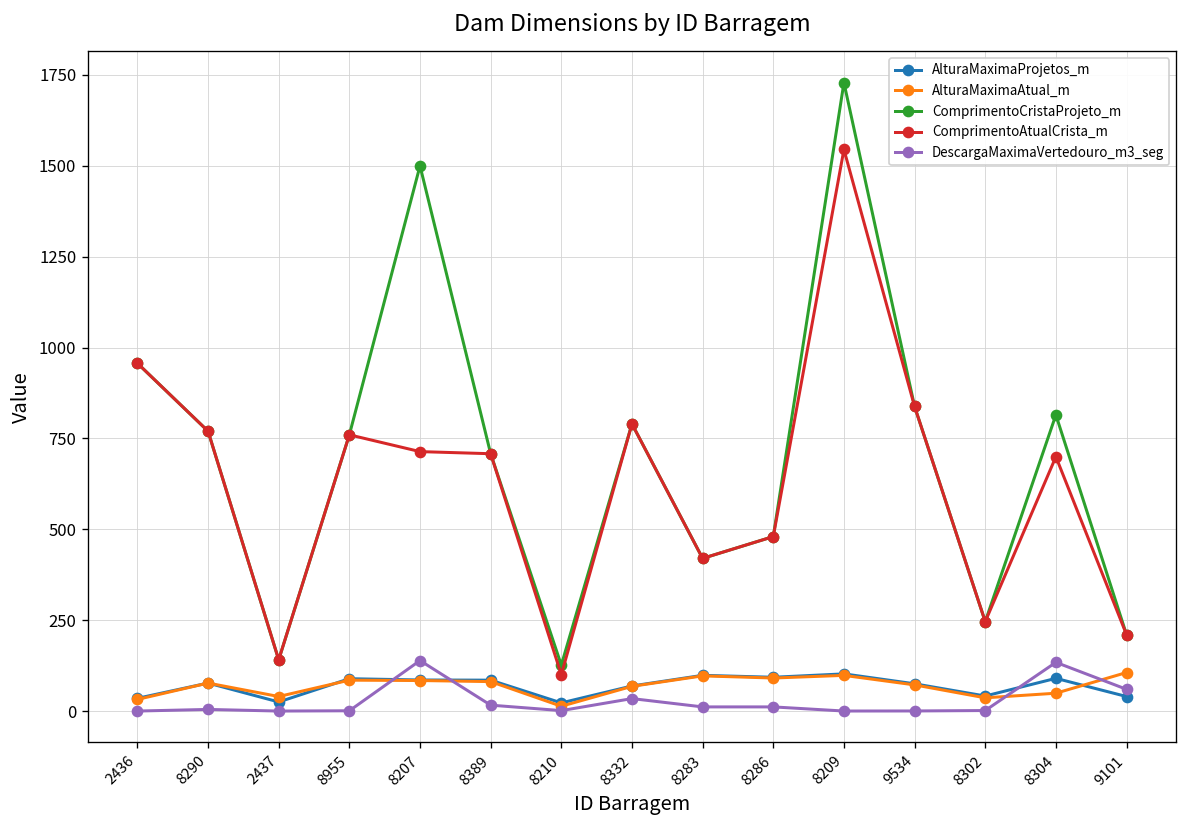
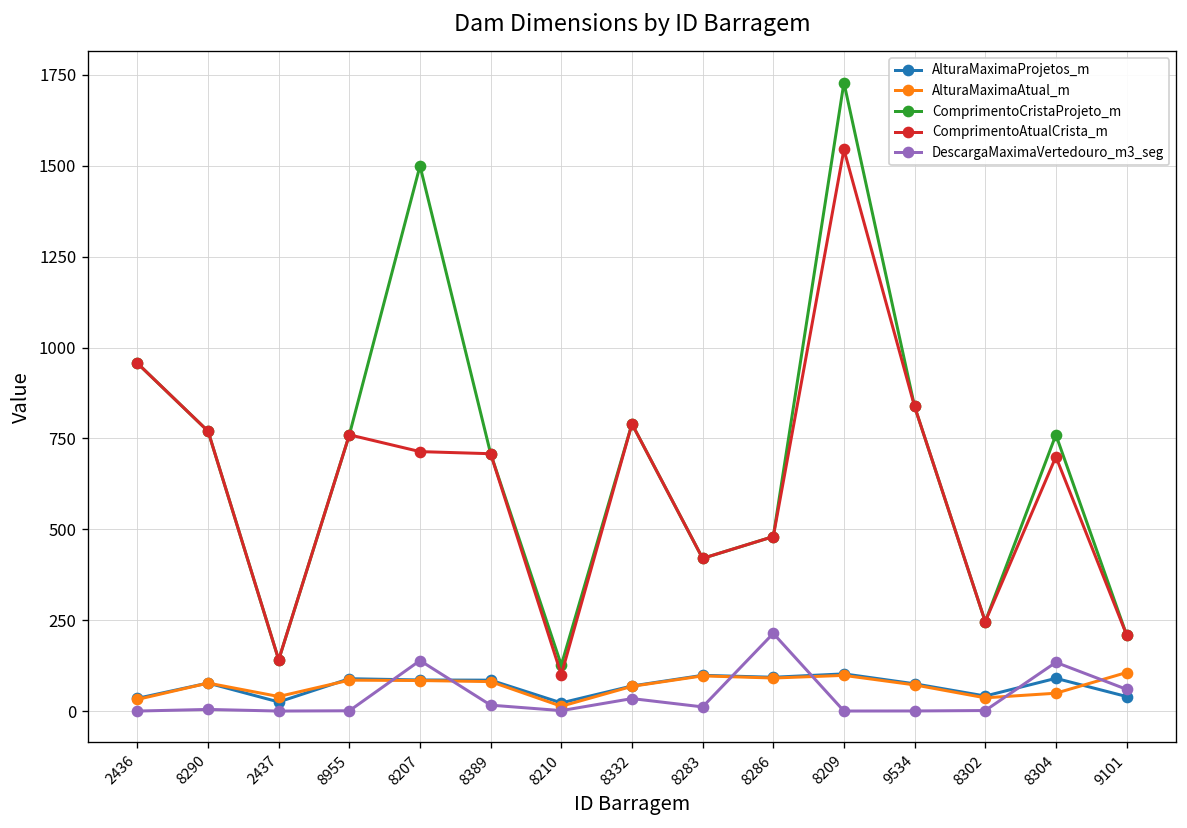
DescargaMaximaVertedouro_m3_seg, 8286: 10 -> 210
ComprimentoCristaProjeto_m, 8304: 810 -> 760
